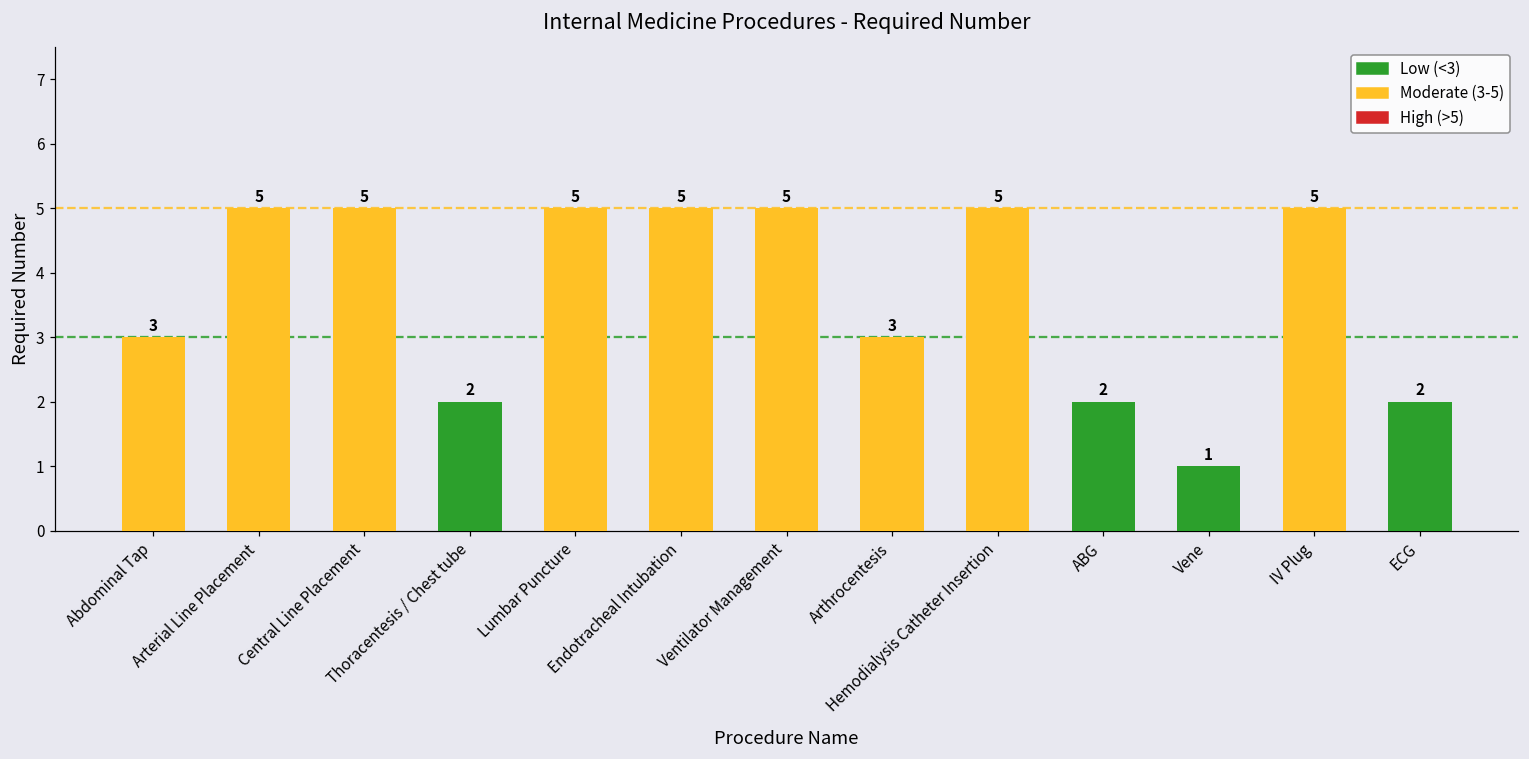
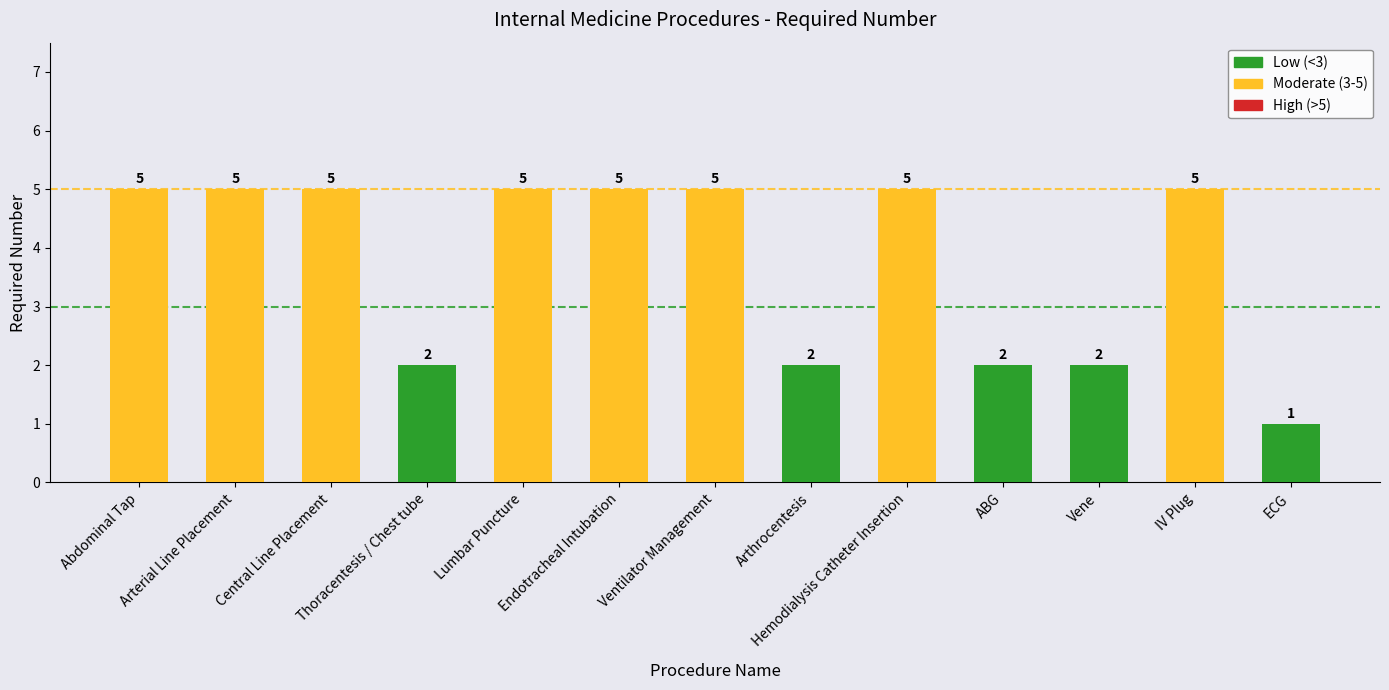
Abdominal Tap: 3 -> 5
Arthrocentesis: 3 -> 2
Vene: 1 -> 2
ECG: 2 -> 1
